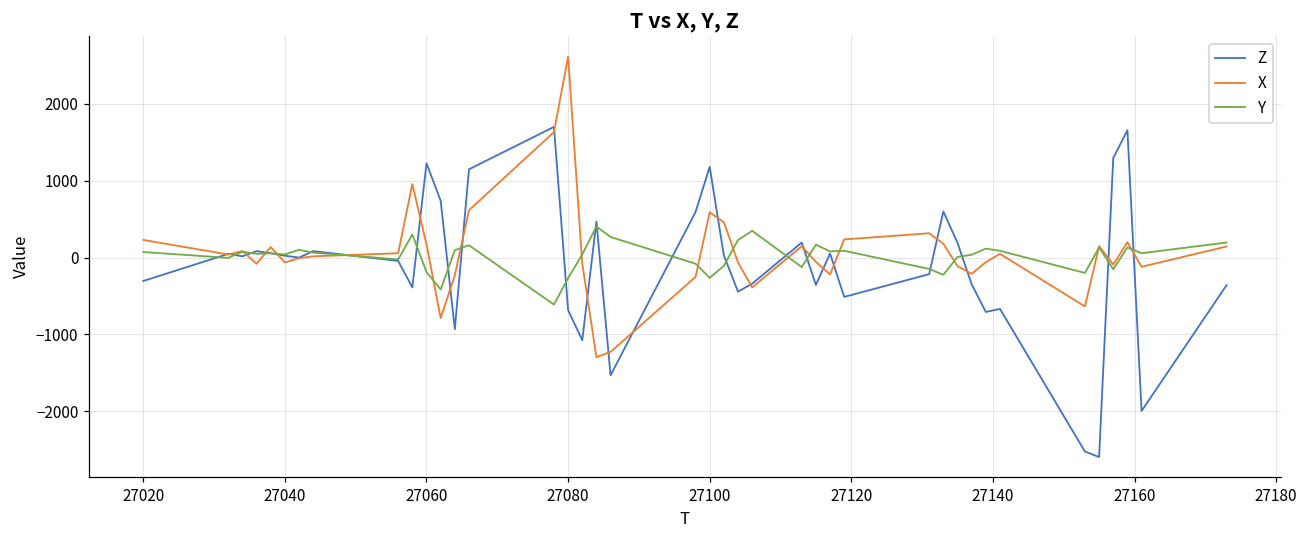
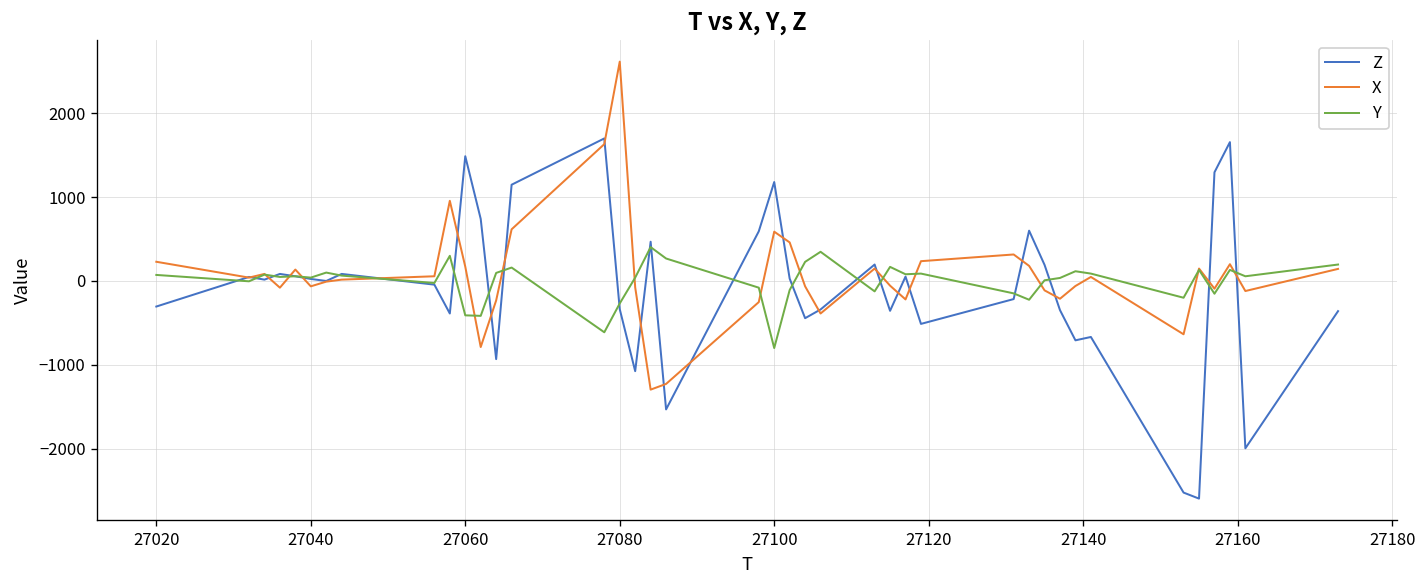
Z, 27060: 1200 -> 1500
Y, 27060: -200 -> -400
Z, 27080: -700 -> -300
Y, 27100: -300 -> -800
